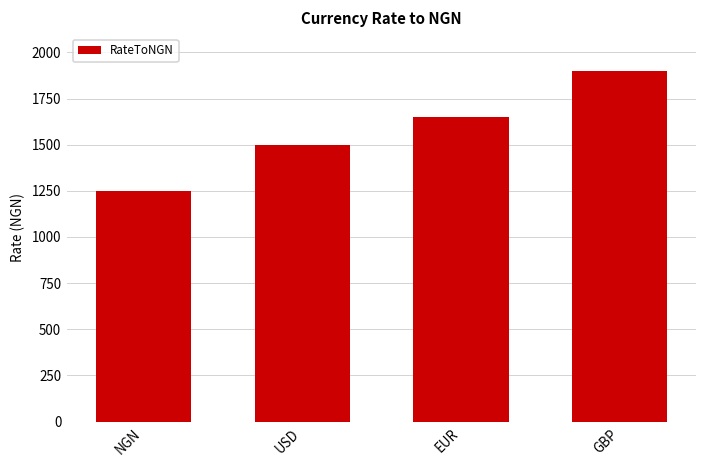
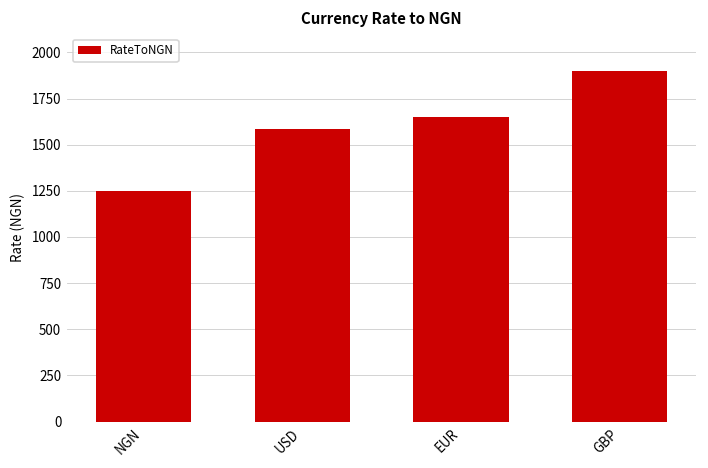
USD: 1500 -> 1590
